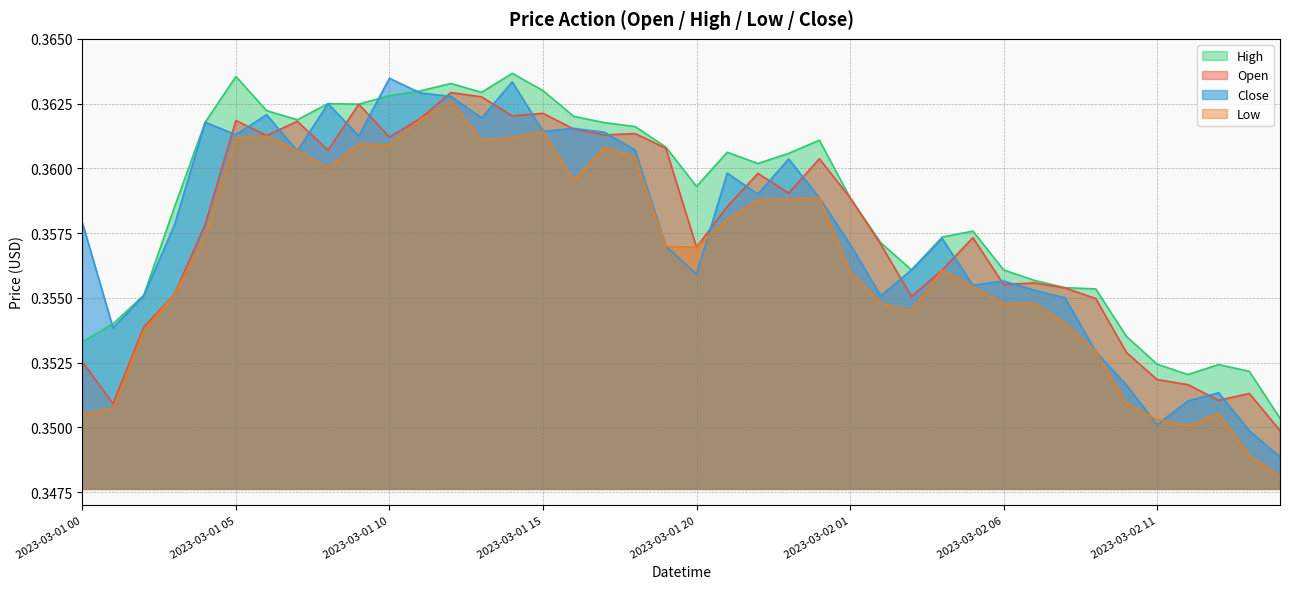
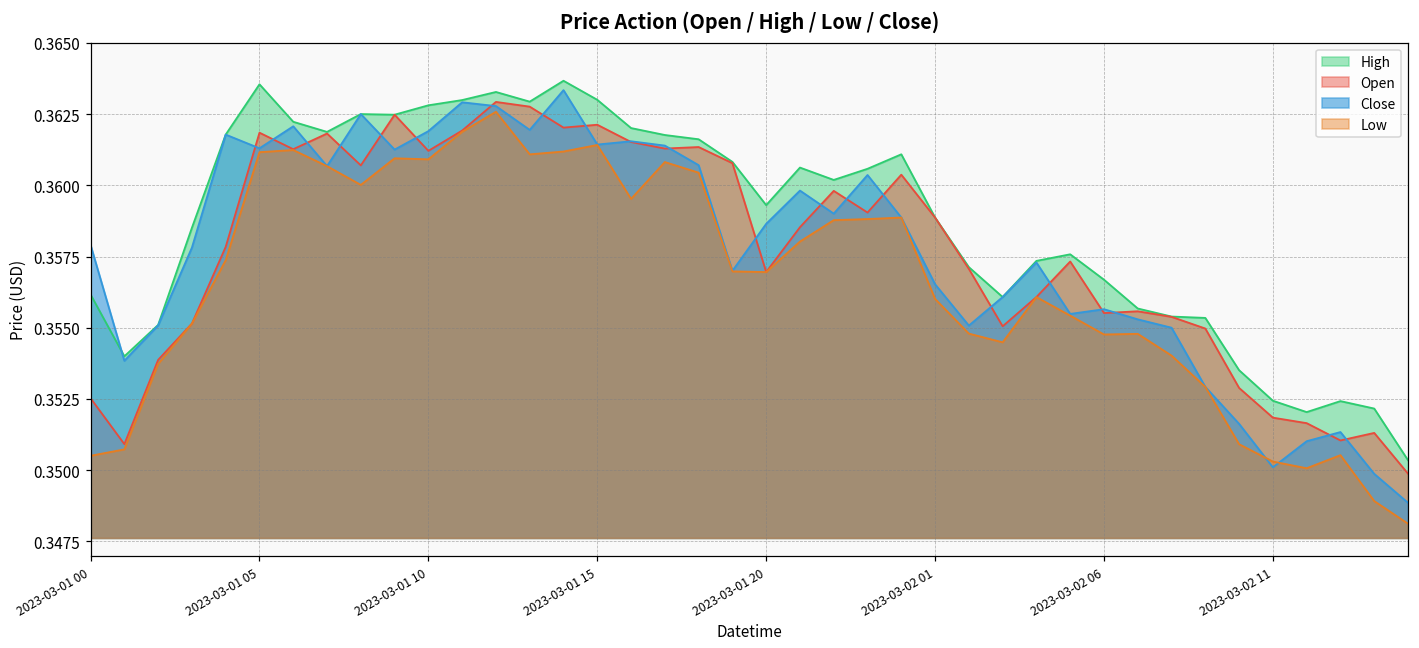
High, 2023-03-01 00: 0.3533 -> 0.3562
Close, 2023-03-01 10: 0.3635 -> 0.3619
Close, 2023-03-01 20: 0.3559 -> 0.3586
Close, 2023-03-02 01: 0.3571 -> 0.3565
High, 2023-03-02 06: 0.3561 -> 0.3567
